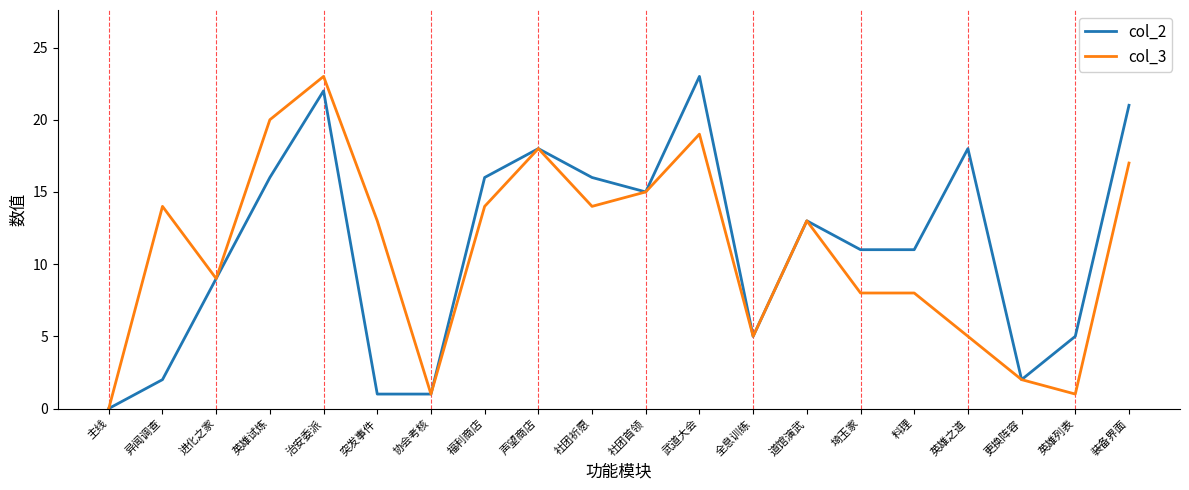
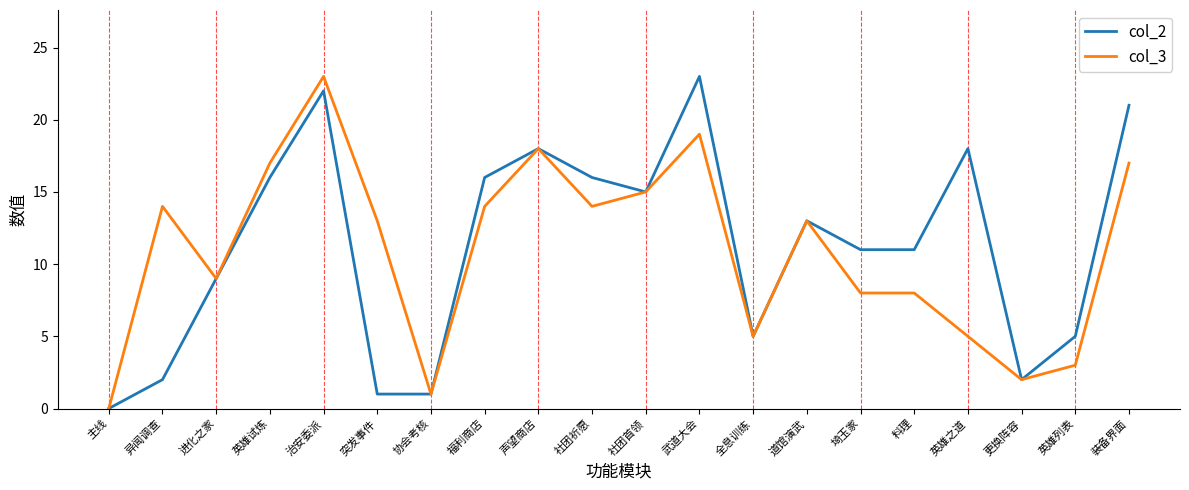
col_3, 英雄试炼: 20 -> 17
col_3, 英雄列表: 1 -> 3
